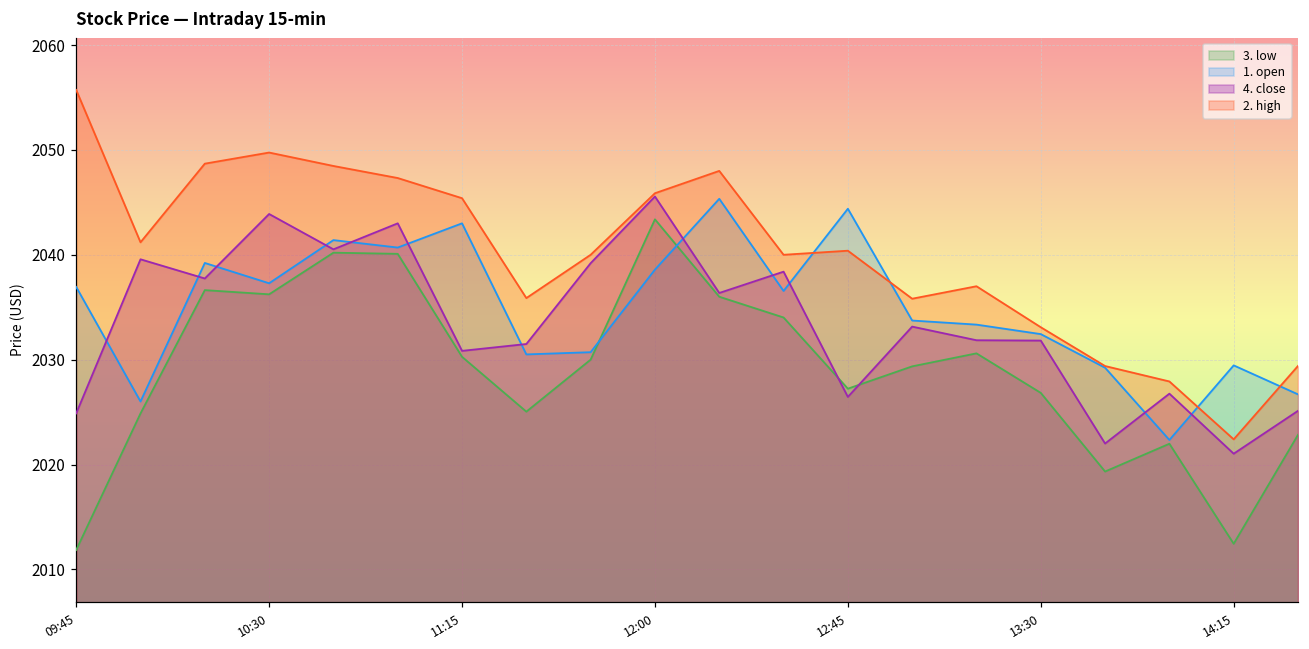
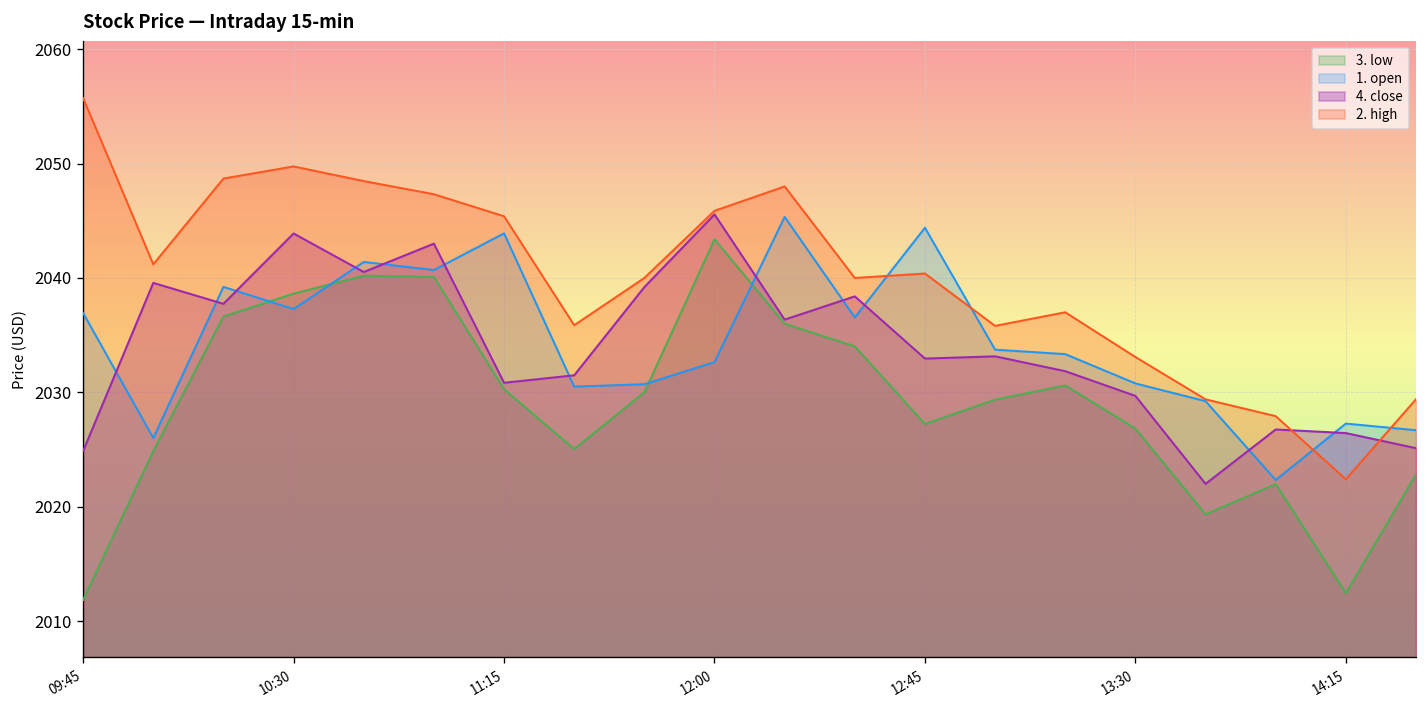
3. low, 10:30: 2036 -> 2039
1. open, 11:15: 2043 -> 2044
1. open, 12:00: 2039 -> 2033
4. close, 12:45: 2026 -> 2033
1. open, 13:30: 2032 -> 2031
4. close, 13:30: 2032 -> 2030
1. open, 14:15: 2029 -> 2027
4. close, 14:15: 2021 -> 2026
